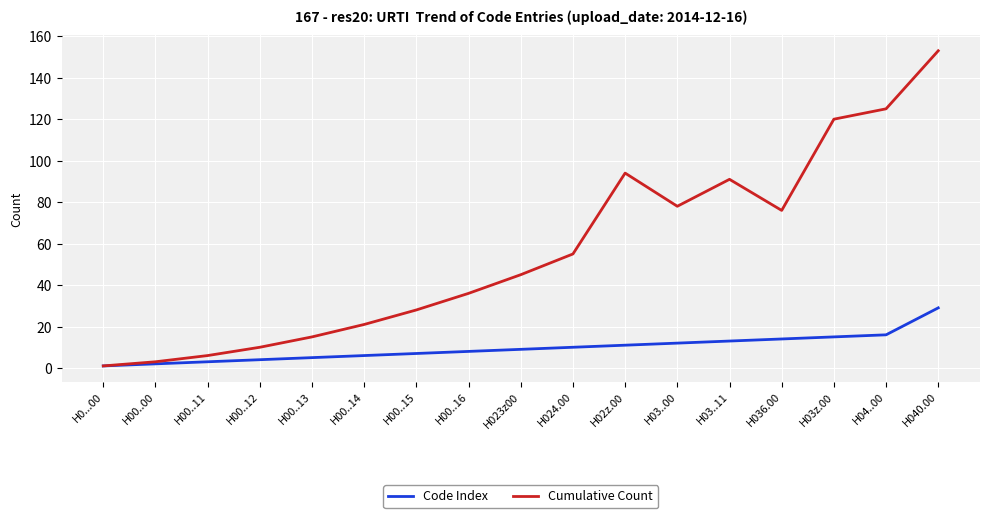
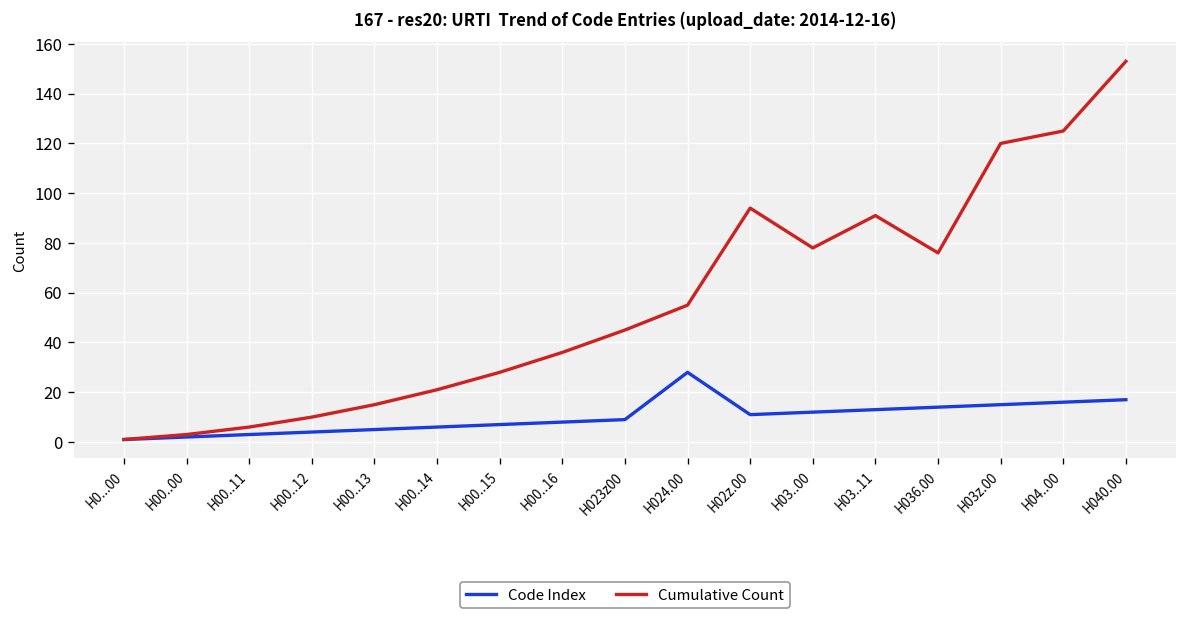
Code Index, H024.00: 10 -> 28
Code Index, H040.00: 29 -> 17
